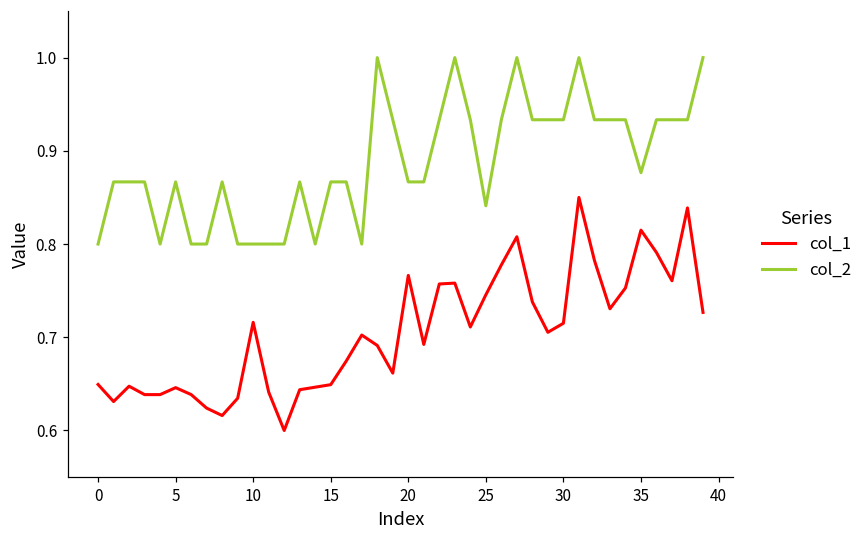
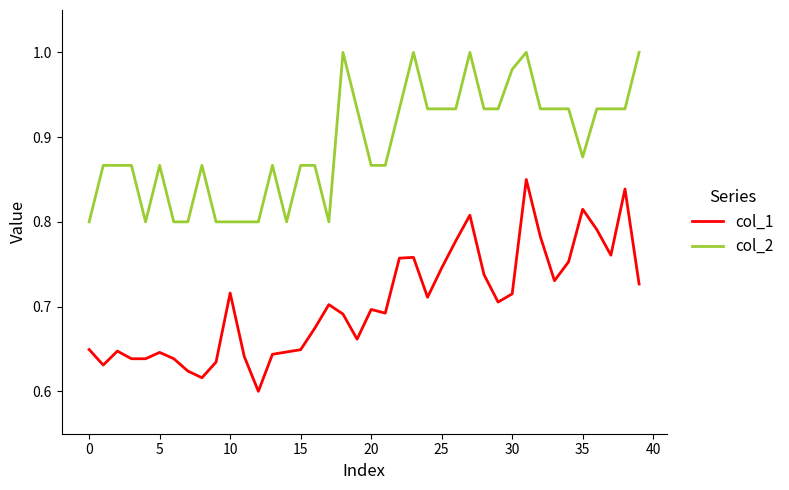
col_1, 20: 0.77 -> 0.70
col_2, 25: 0.84 -> 0.93
col_2, 30: 0.93 -> 0.98
